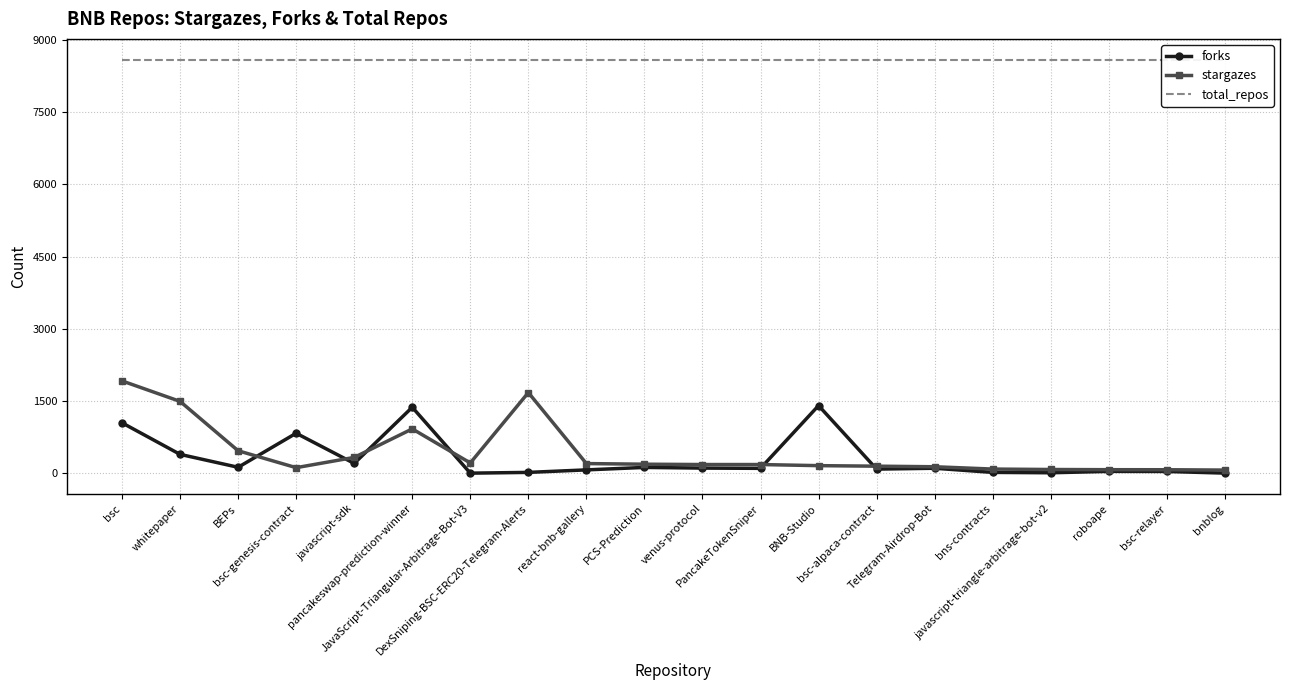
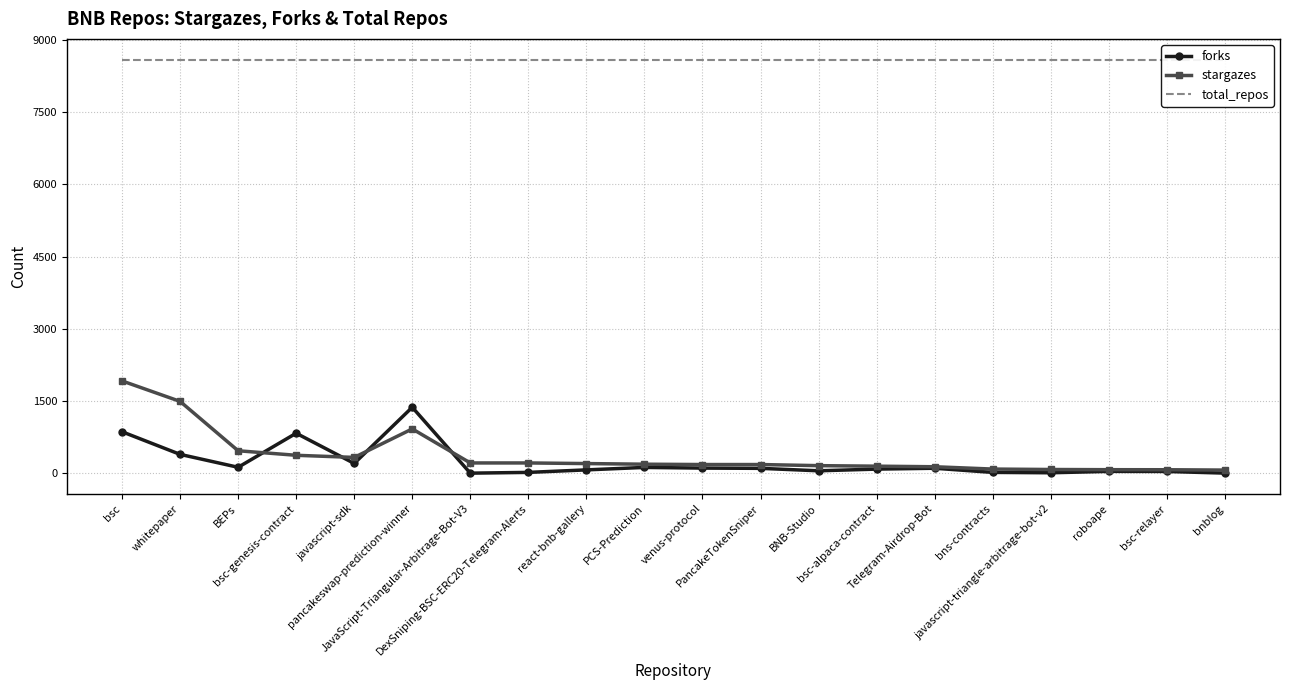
forks, bsc: 1000 -> 900
stargazes, bsc-genesis-contract: 100 -> 400
stargazes, DexSniping-BSC-ERC20-Telegram-Alerts: 1700 -> 200
forks, BNB-Studio: 1400 -> 100
